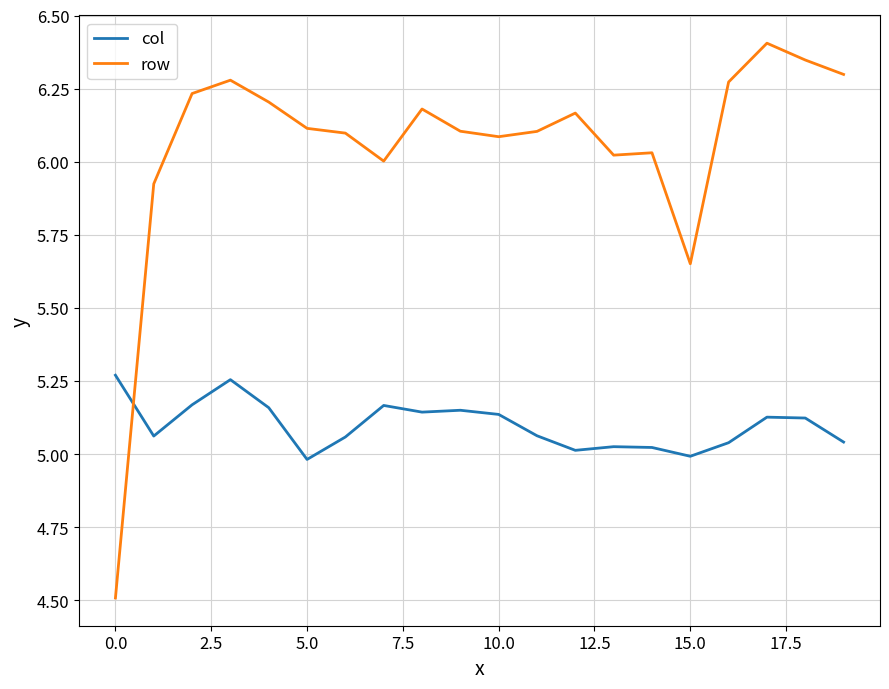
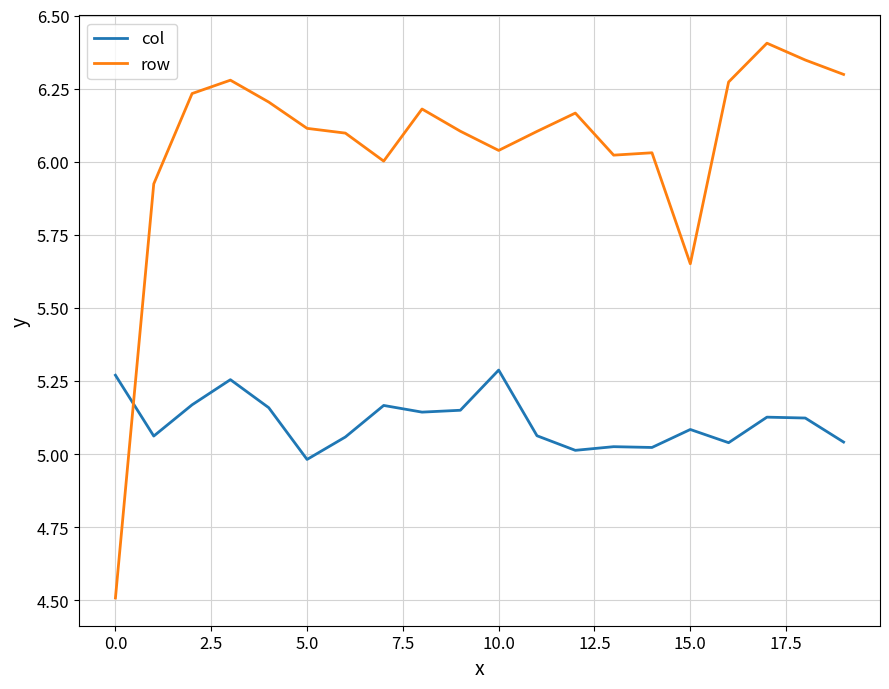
col, 10.0: 5.14 -> 5.29
row, 10.0: 6.09 -> 6.04
col, 15.0: 4.99 -> 5.08
